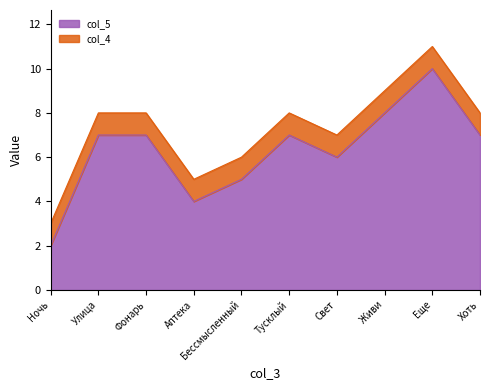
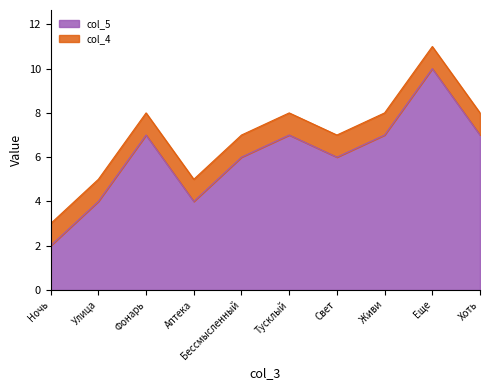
col_5, Улица: 7 -> 4
col_5, Бессмысленный: 5 -> 6
col_5, Живи: 8 -> 7
